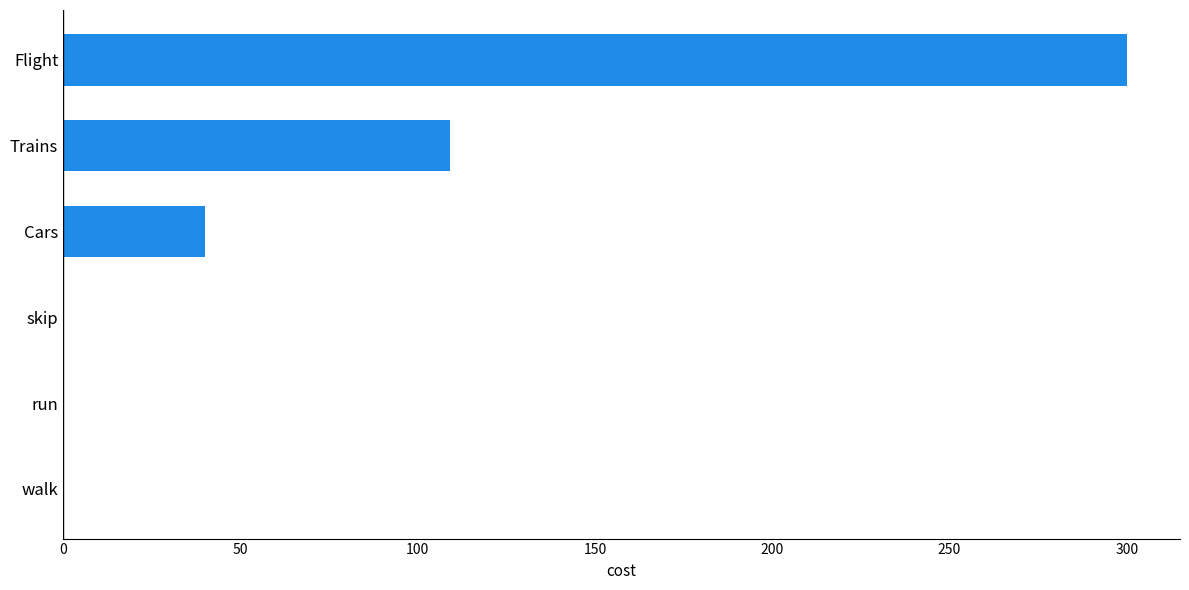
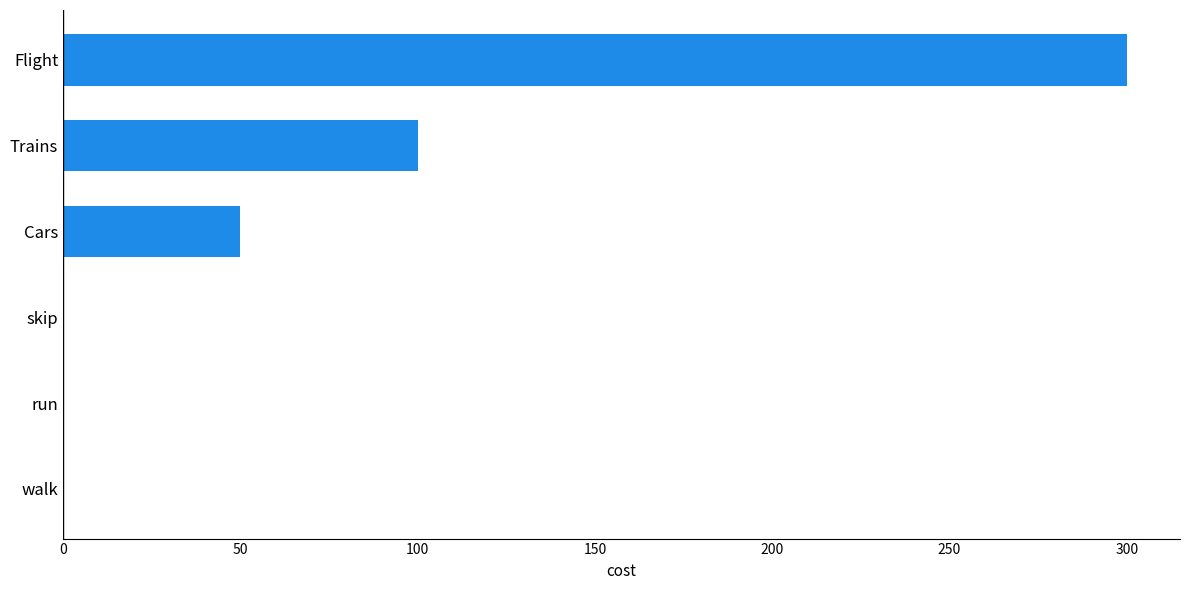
Trains: 109 -> 100
Cars: 40 -> 50
